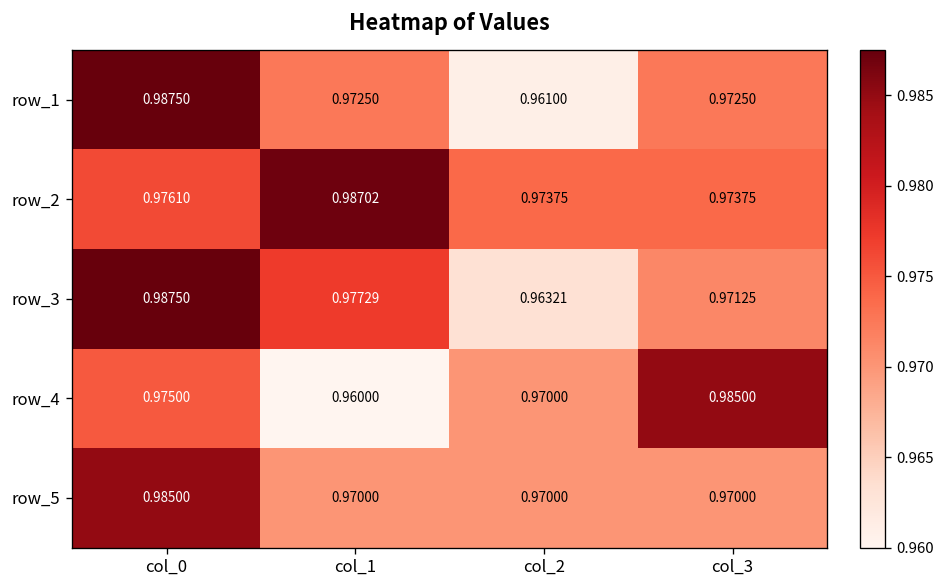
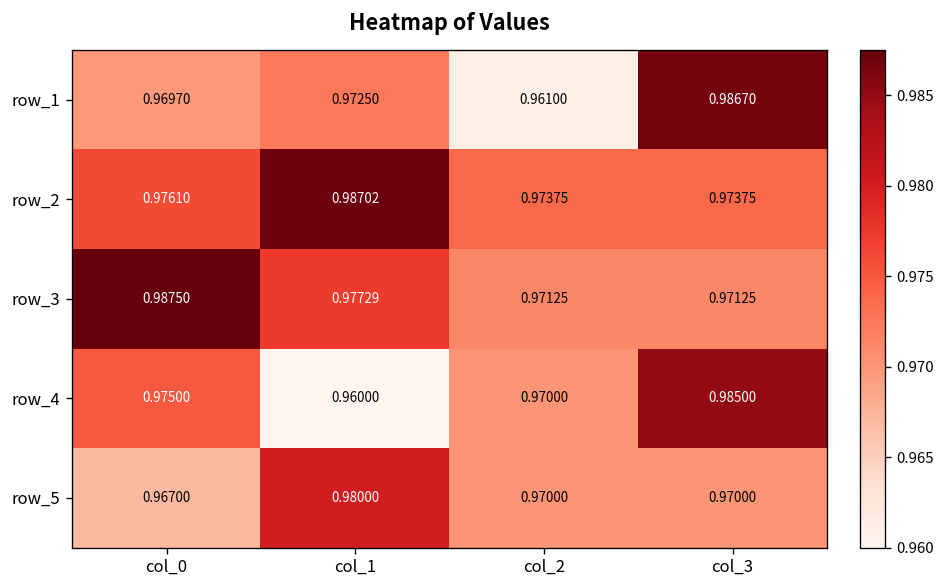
row_1, col_0: 0.98750 -> 0.96970
row_1, col_3: 0.97250 -> 0.98670
row_3, col_2: 0.96321 -> 0.97125
row_5, col_0: 0.98500 -> 0.96700
row_5, col_1: 0.97000 -> 0.98000
